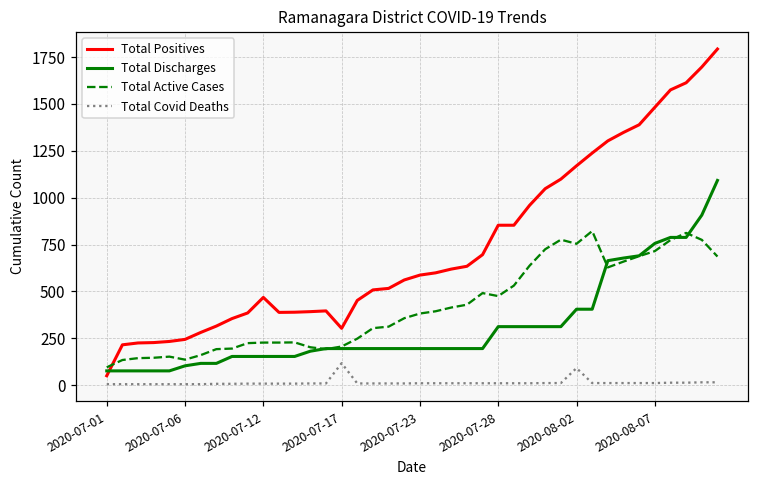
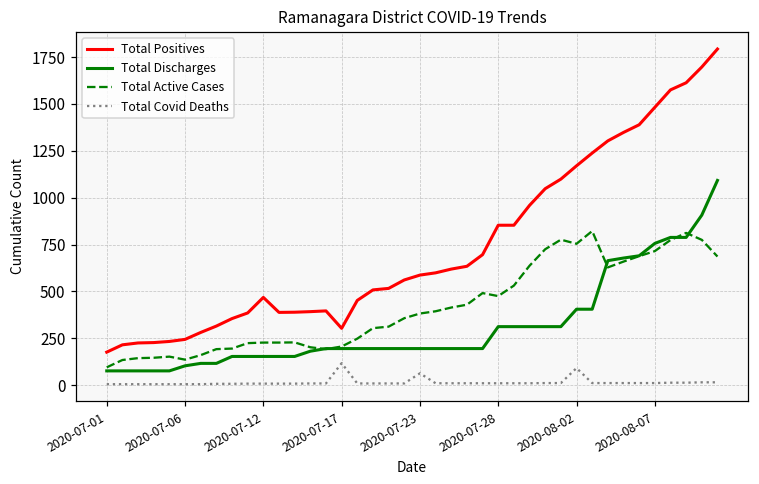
Total Positives, 2020-07-01: 50 -> 180
Total Covid Deaths, 2020-07-23: 10 -> 60
